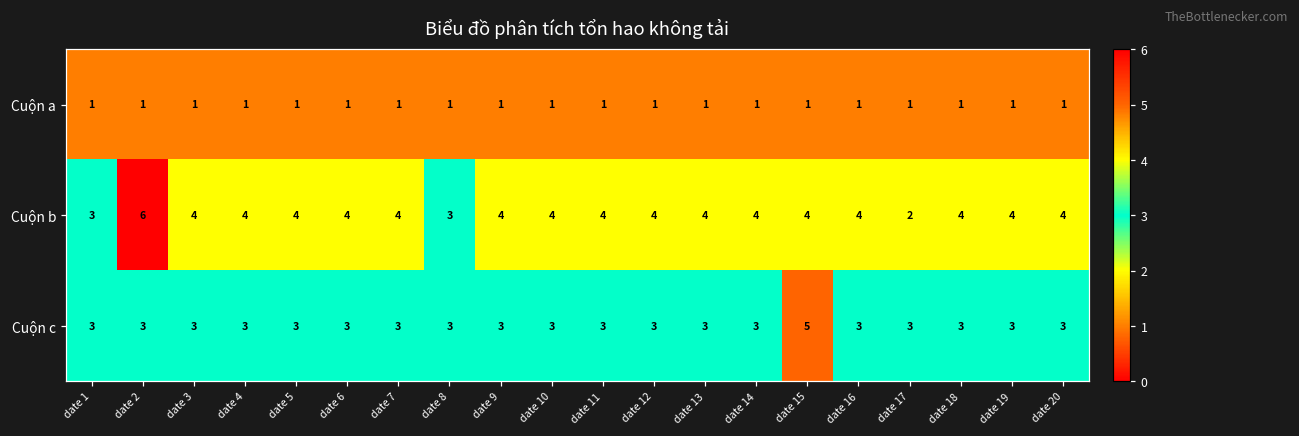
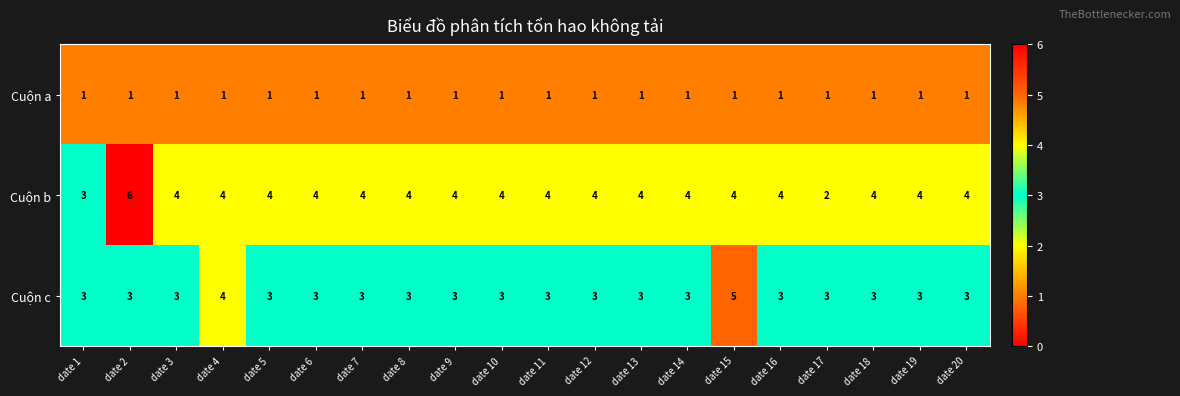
Cuộn b, date 8: 3 -> 4
Cuộn c, date 4: 3 -> 4
